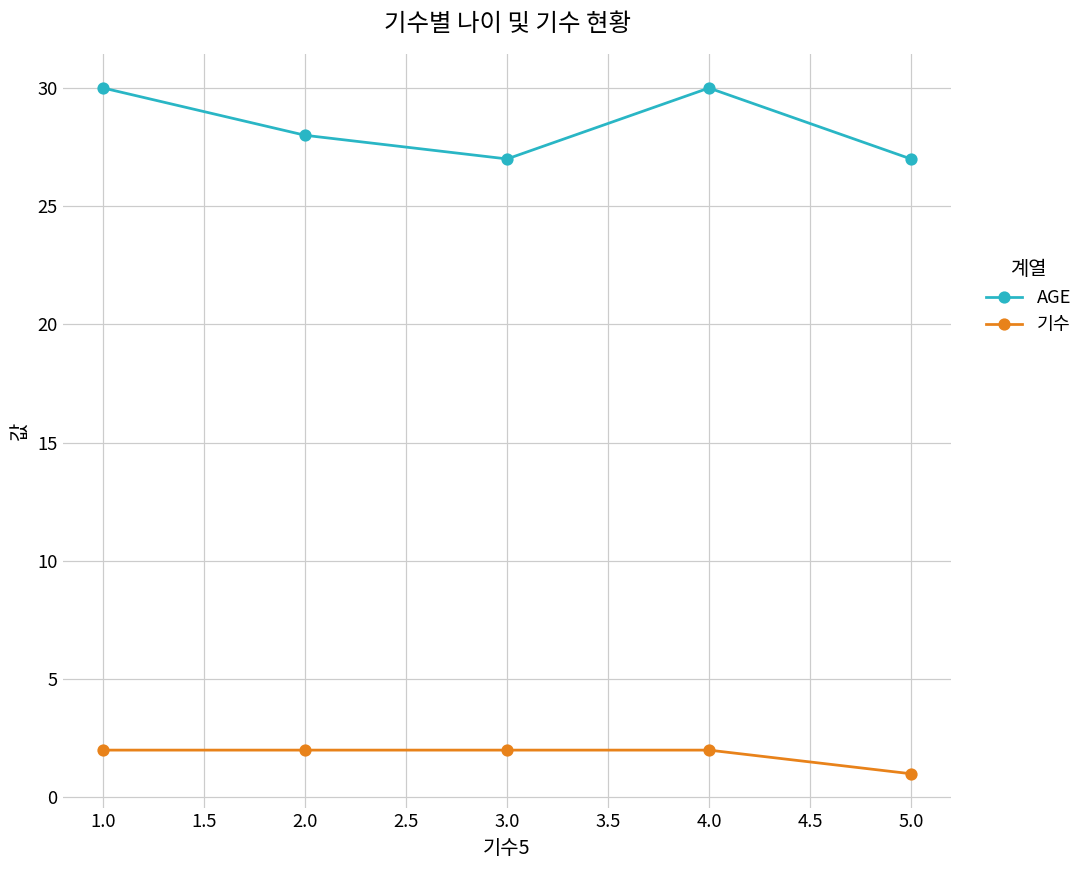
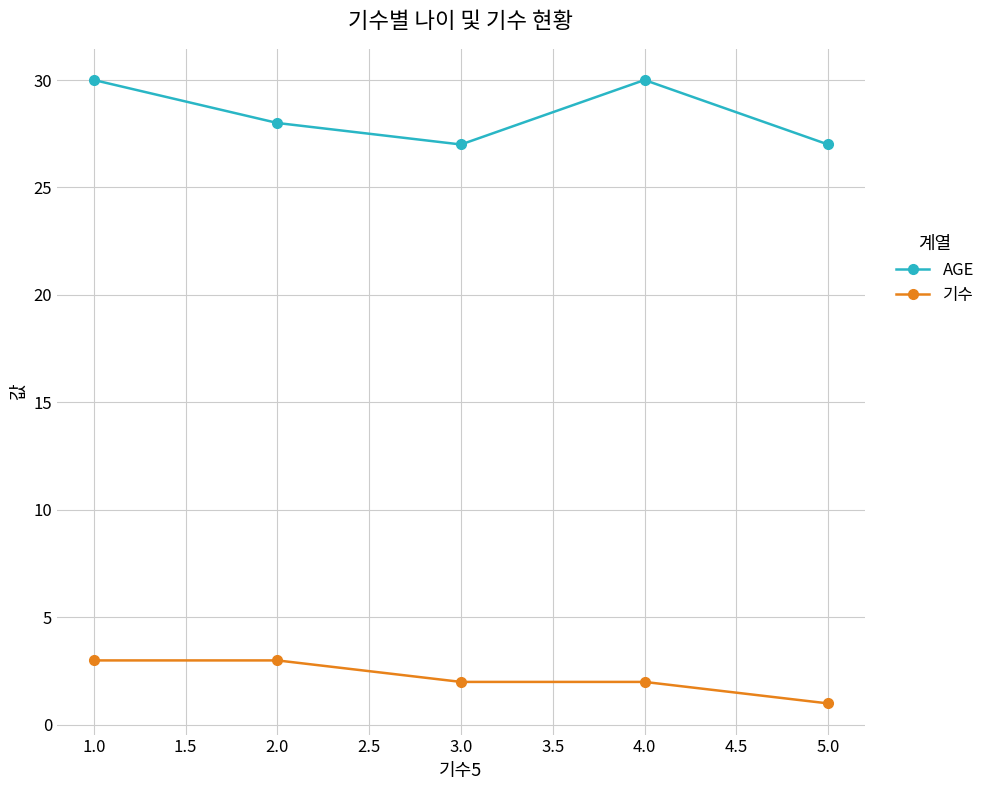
기수, 1.0: 2 -> 3
기수, 2.0: 2 -> 3
